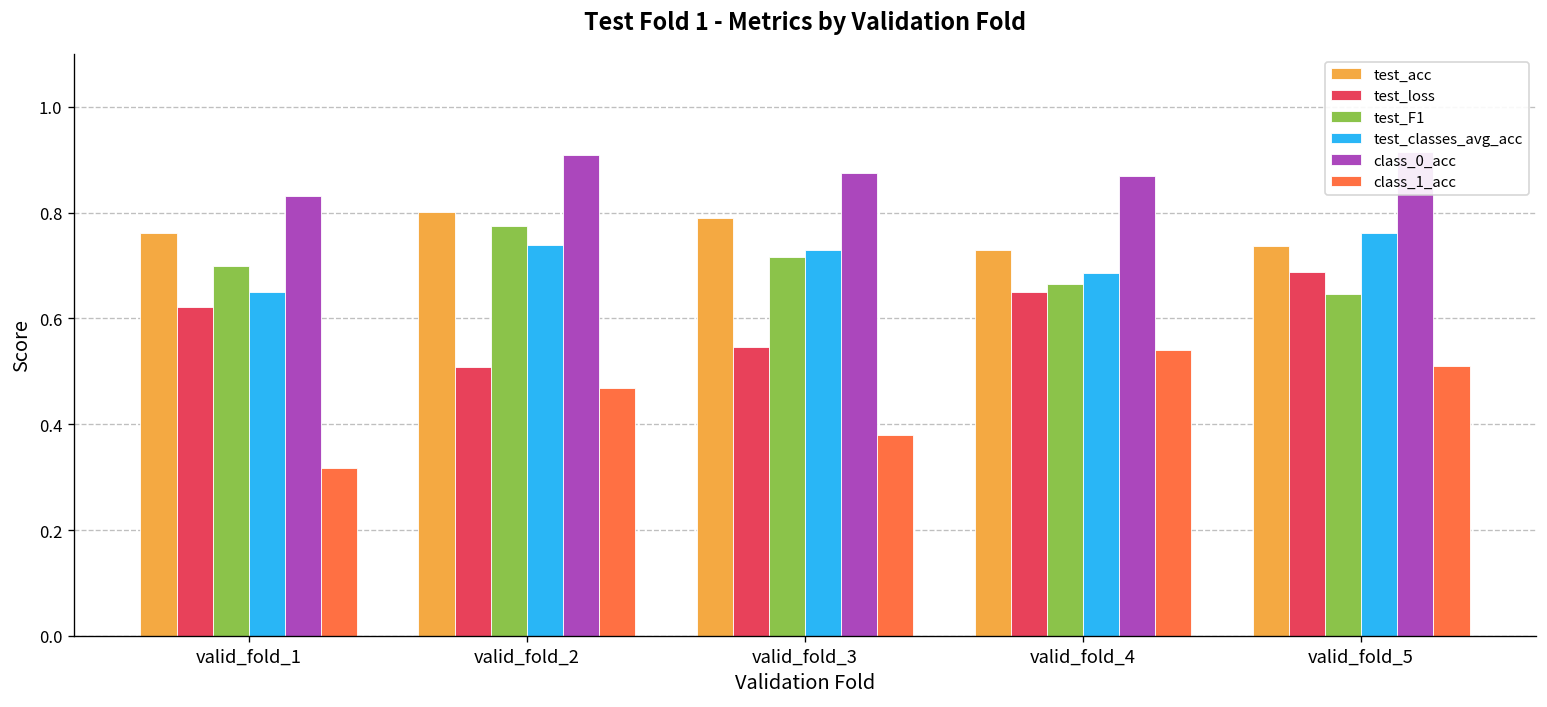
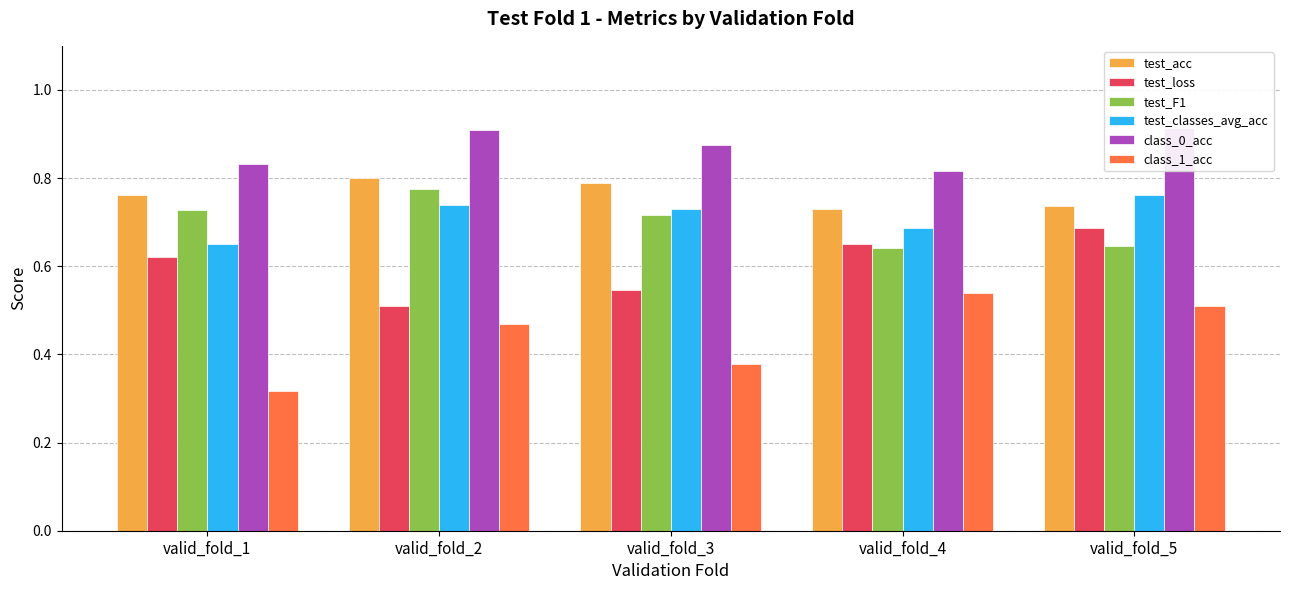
test_F1, valid_fold_1: 0.70 -> 0.73
test_F1, valid_fold_4: 0.66 -> 0.64
class_0_acc, valid_fold_4: 0.87 -> 0.82
